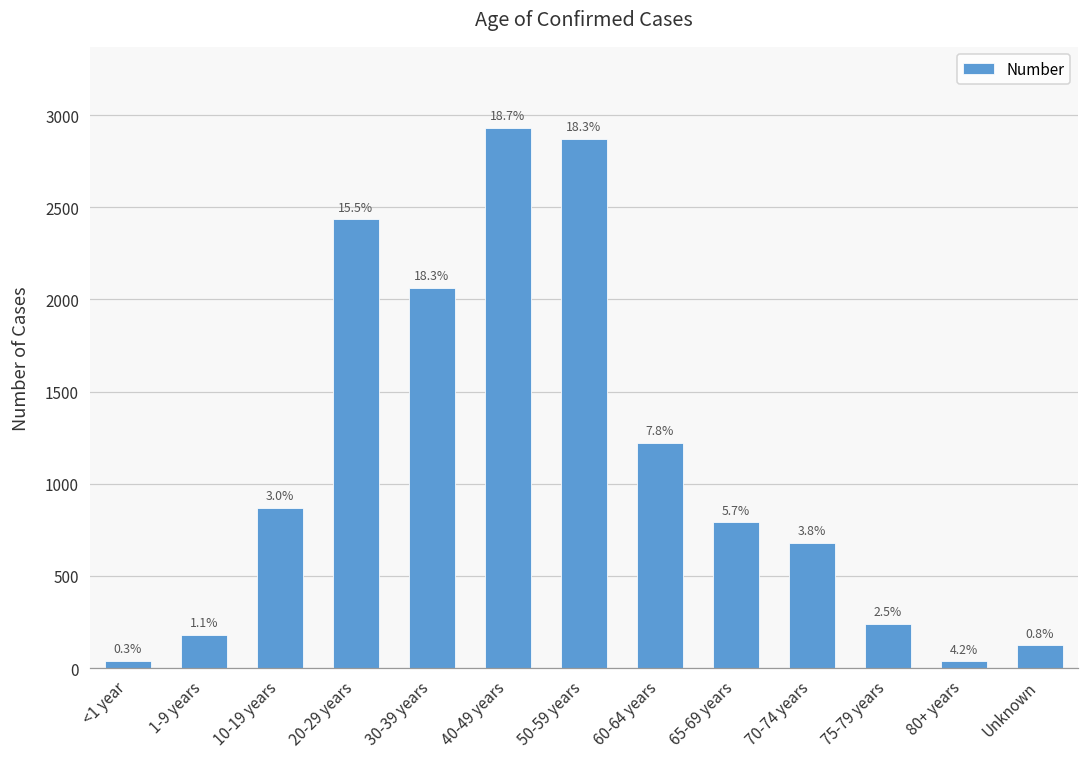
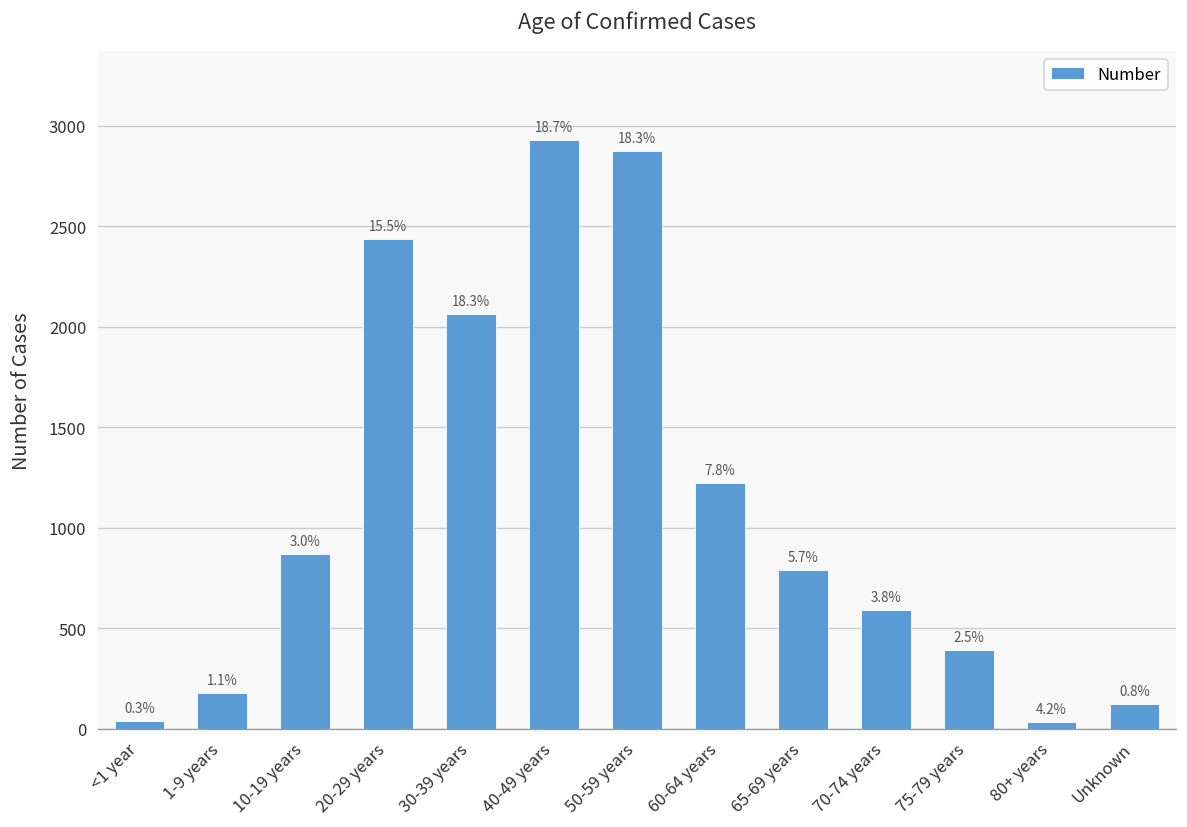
70-74 years: 680 -> 590
75-79 years: 240 -> 390
